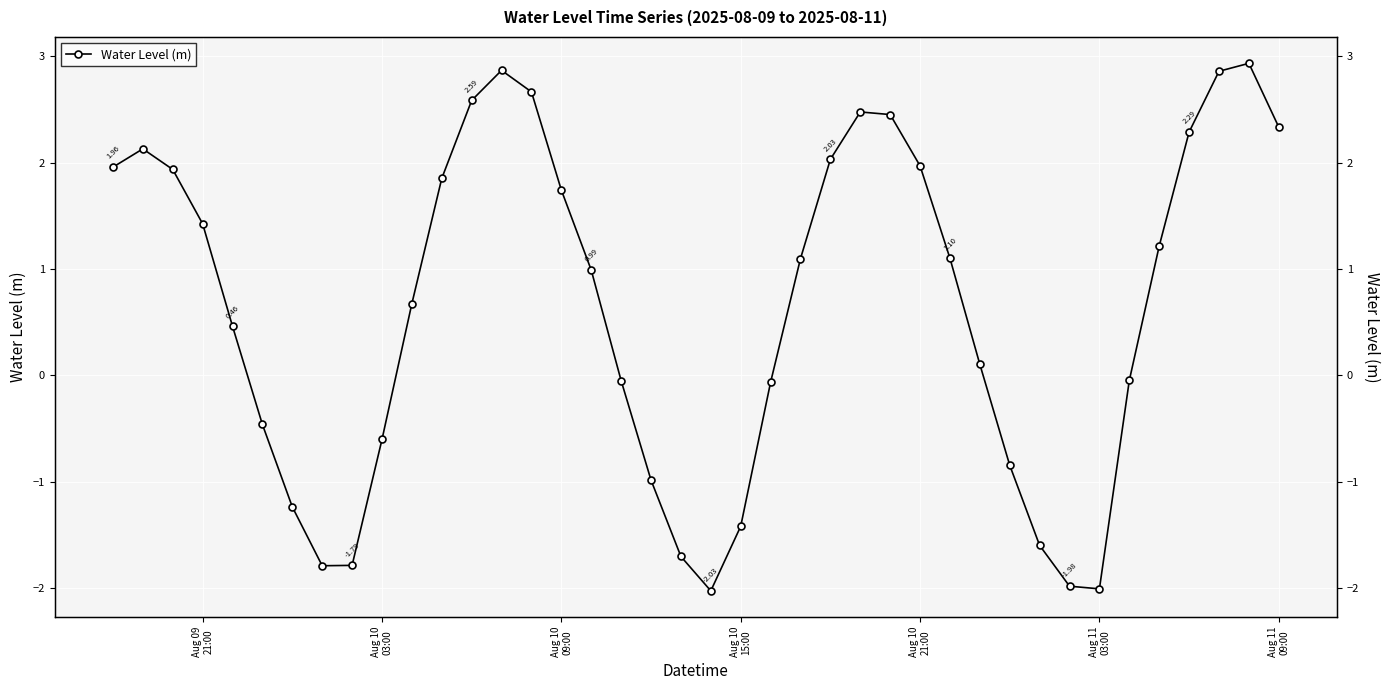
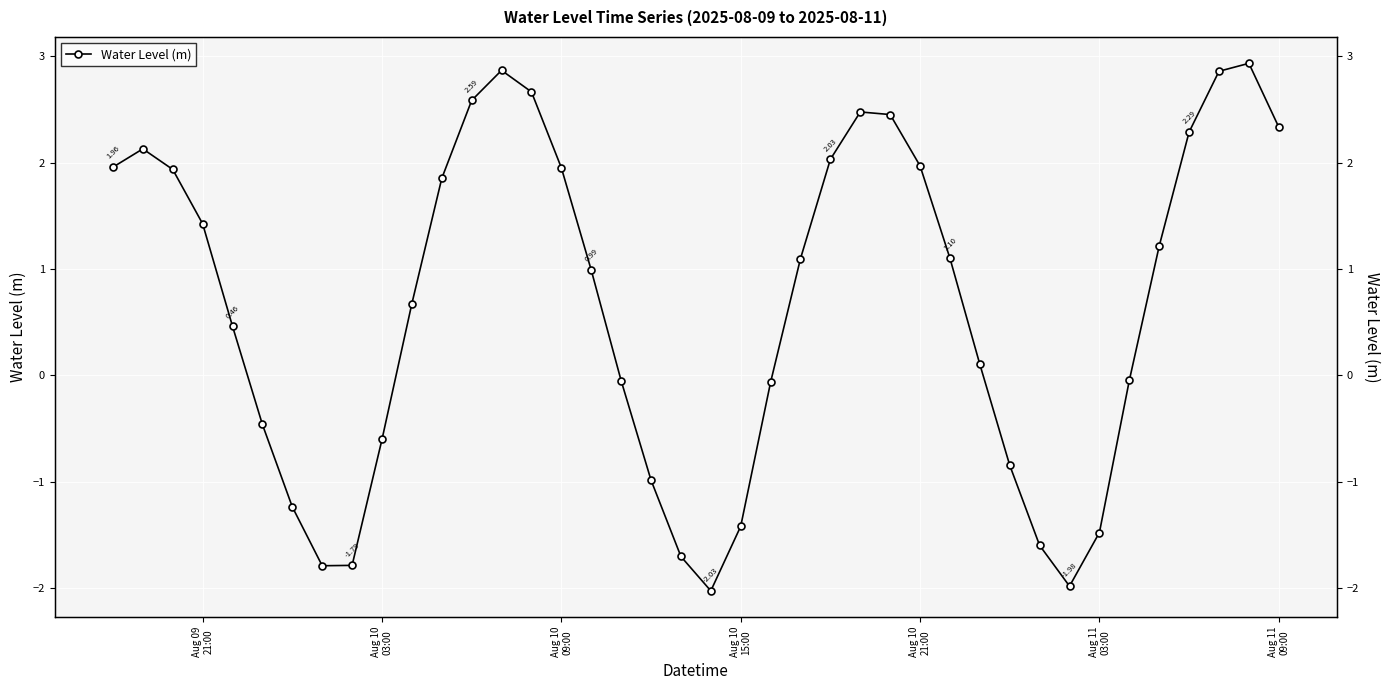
Aug 10 09:00: 1.74 -> 1.95
Aug 11 03:00: -2.01 -> -1.48
